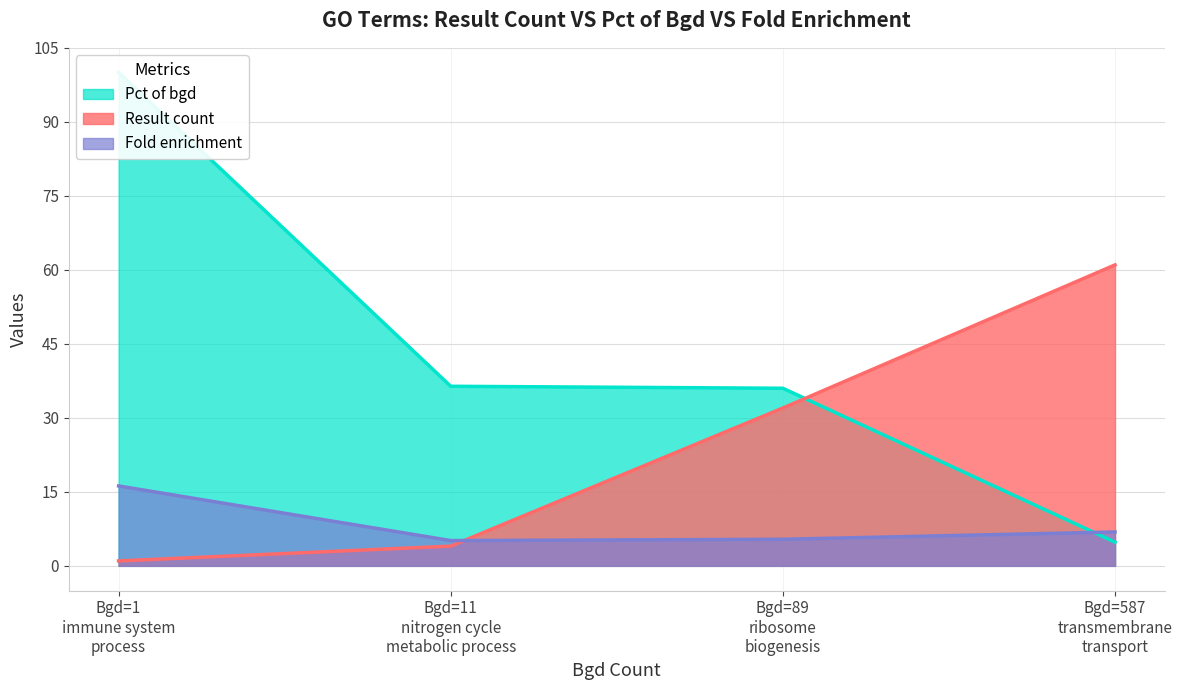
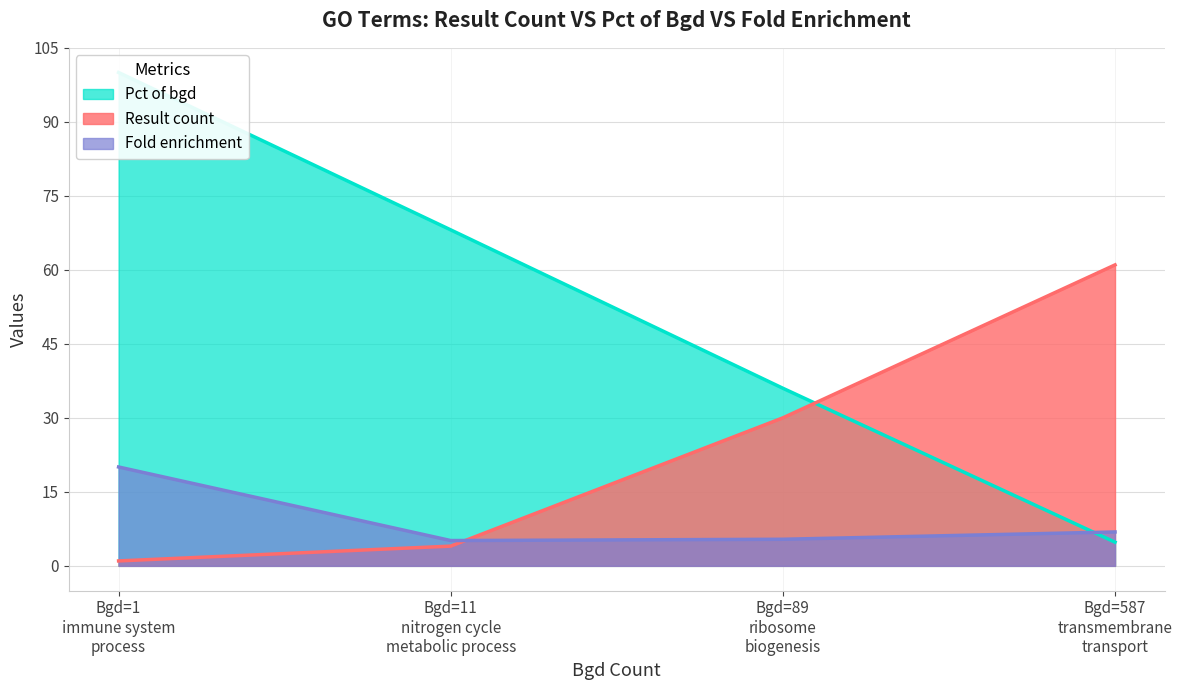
Fold enrichment, Bgd=1 immune system process: 16 -> 20
Pct of bgd, Bgd=11 nitrogen cycle metabolic process: 36 -> 68
Result count, Bgd=89 ribosome biogenesis: 32 -> 30
